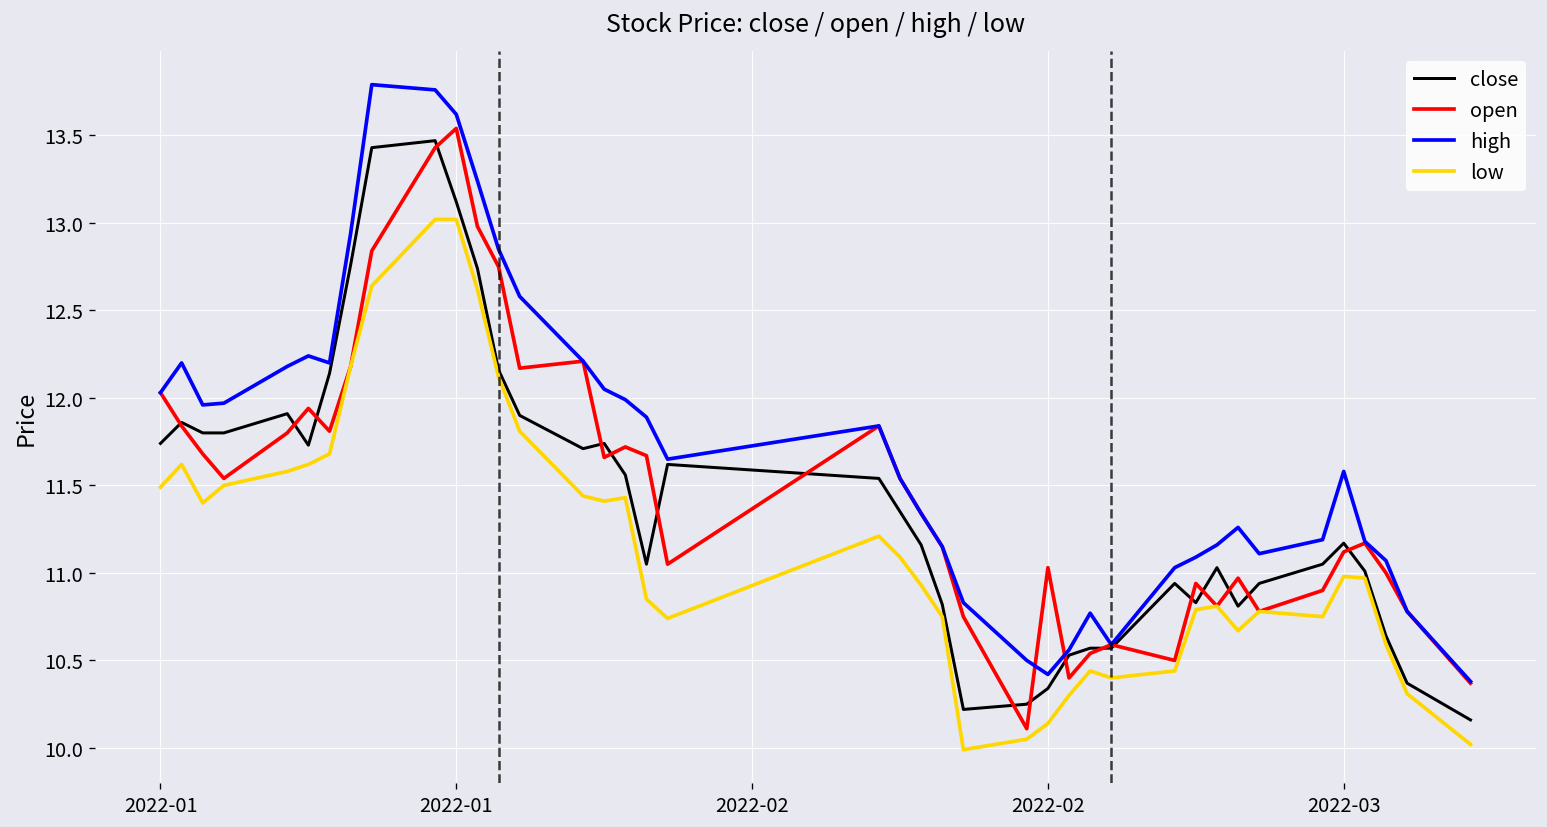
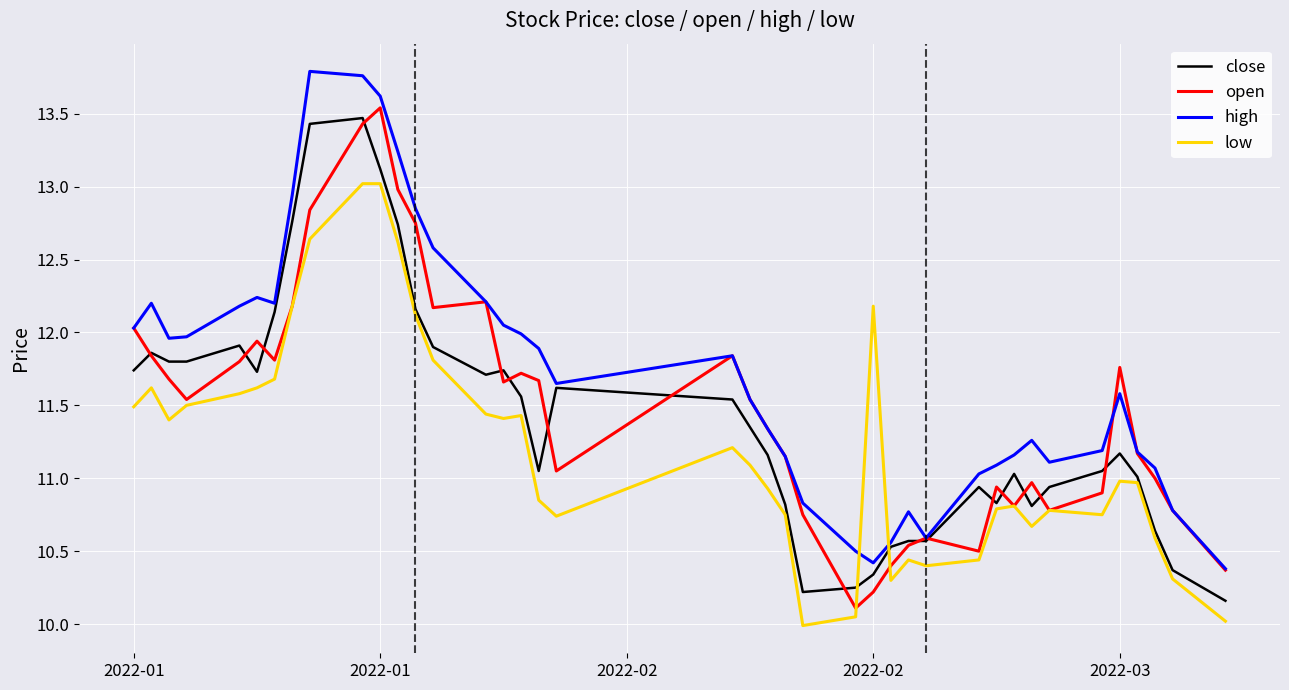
open, 2022-02: 11.03 -> 10.22
low, 2022-02: 10.14 -> 12.18
open, 2022-03: 11.12 -> 11.76
